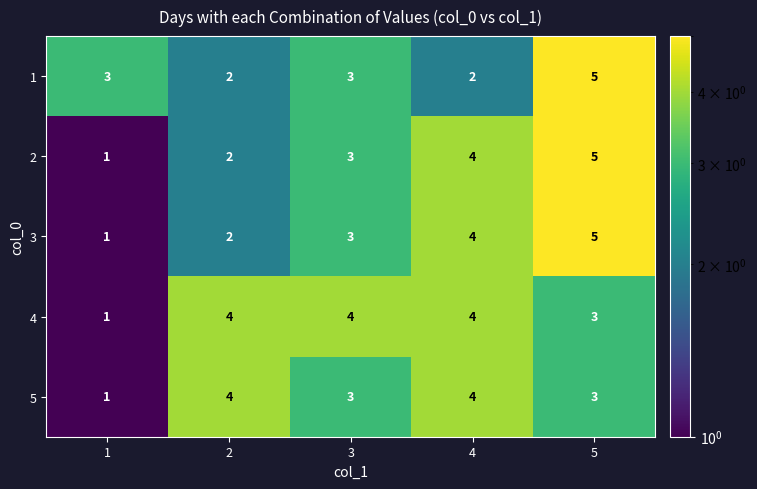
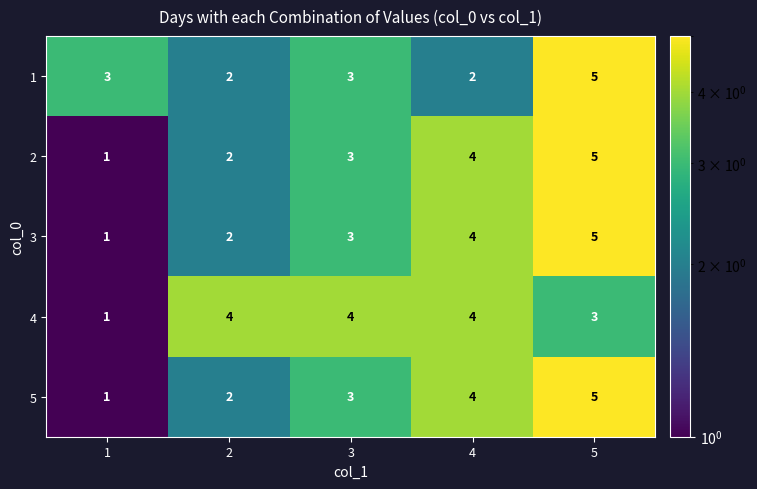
5, 2: 4 -> 2
5, 5: 3 -> 5
